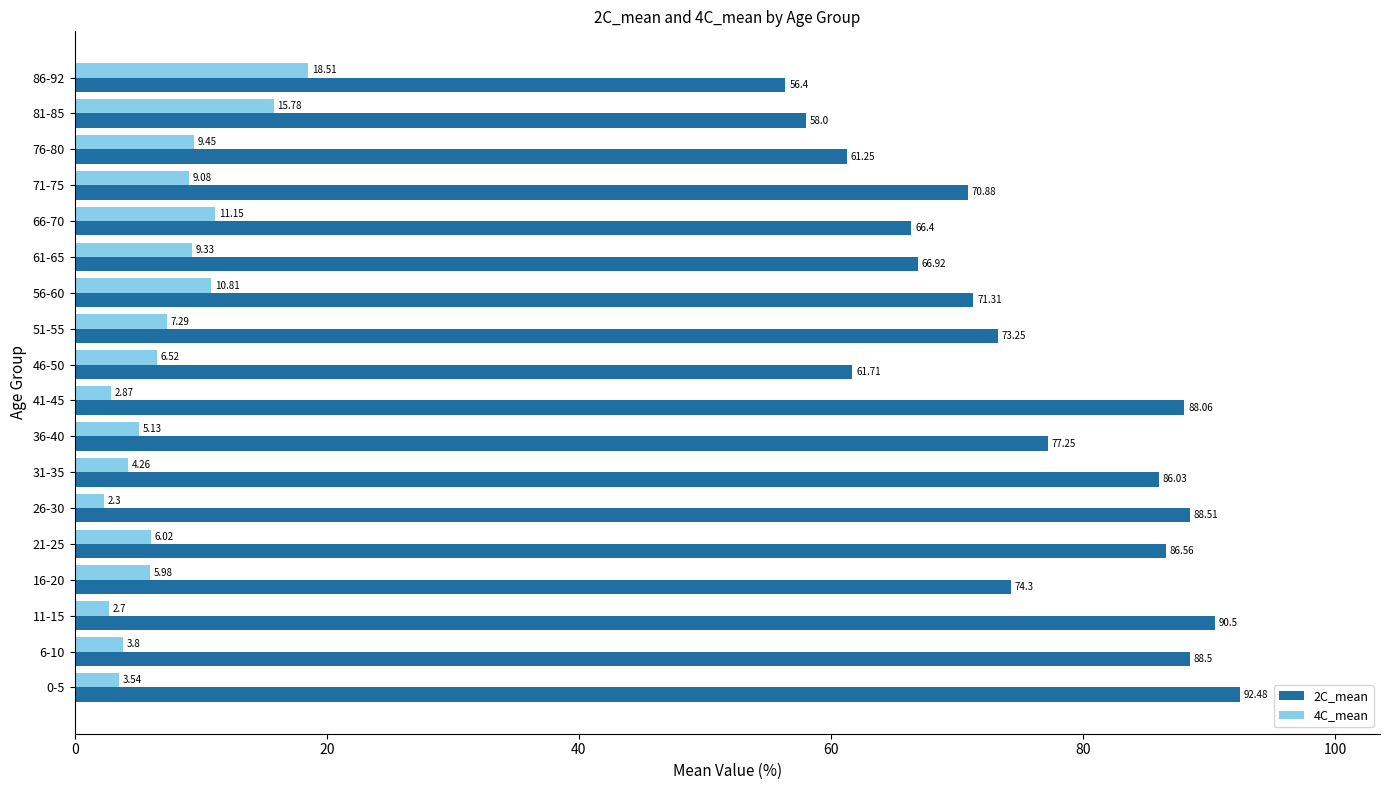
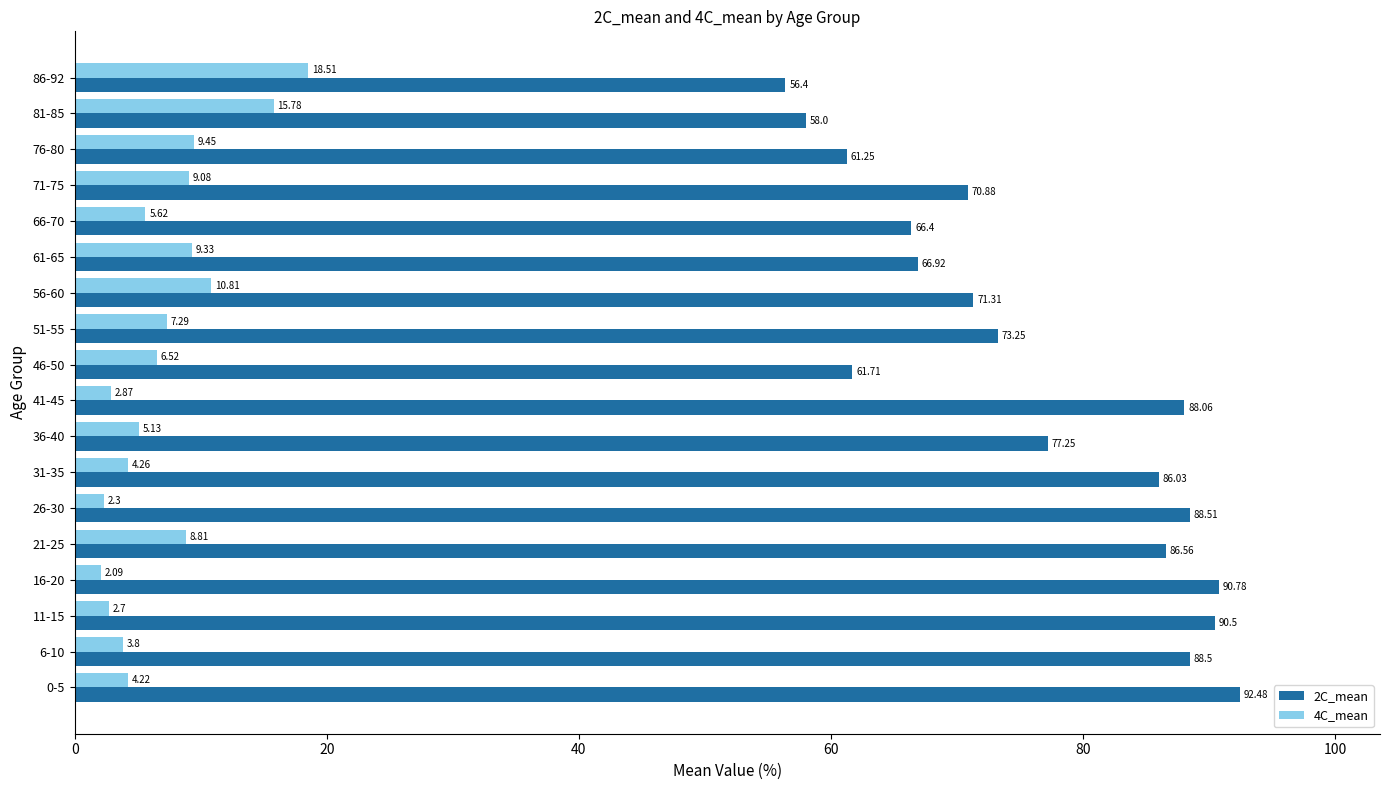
4C_mean, 66-70: 11.15 -> 5.62
4C_mean, 21-25: 6.02 -> 8.81
4C_mean, 16-20: 5.98 -> 2.09
2C_mean, 16-20: 74.3 -> 90.78
4C_mean, 0-5: 3.54 -> 4.22
